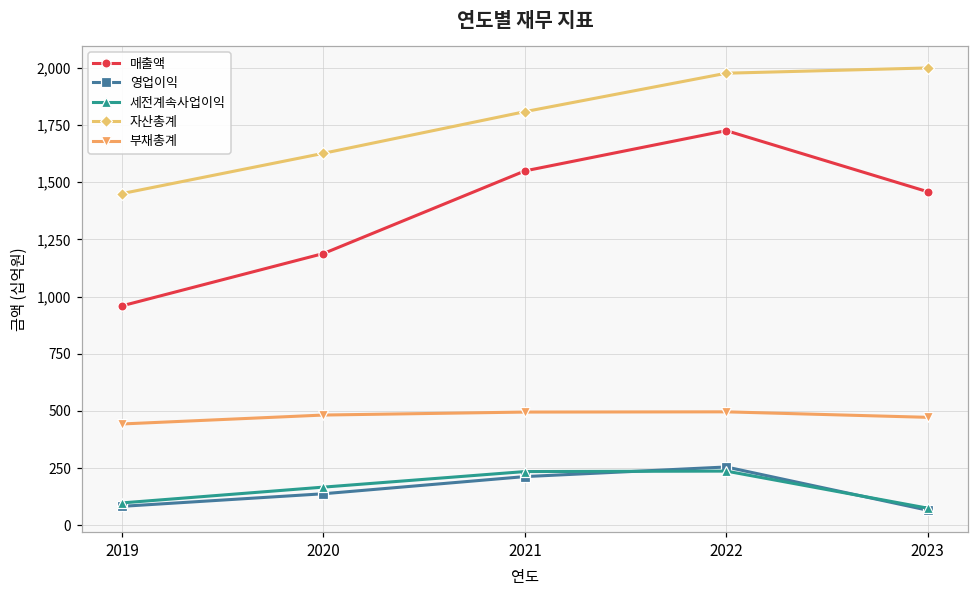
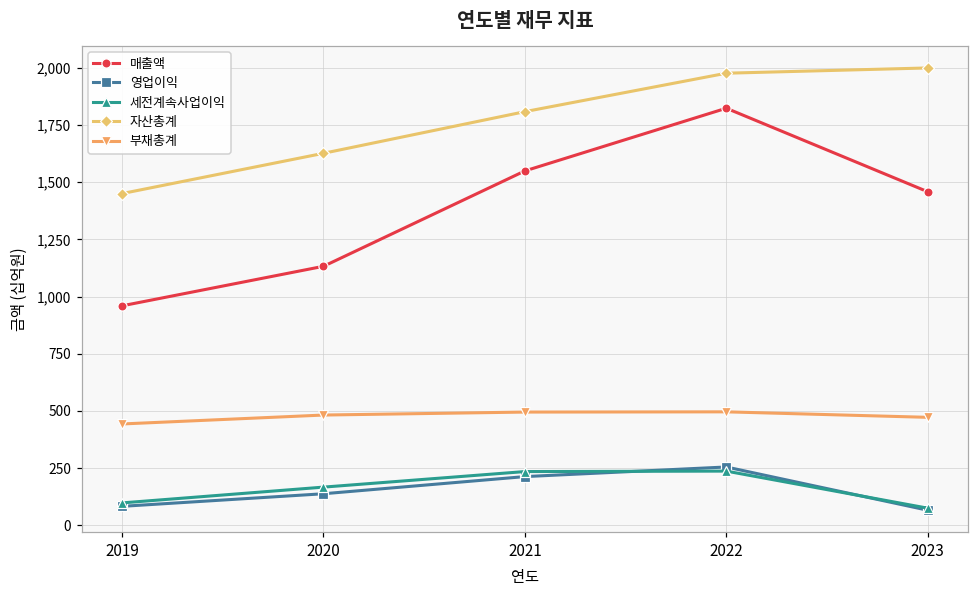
매출액, 2020: 1,190 -> 1,130
매출액, 2022: 1,730 -> 1,820
